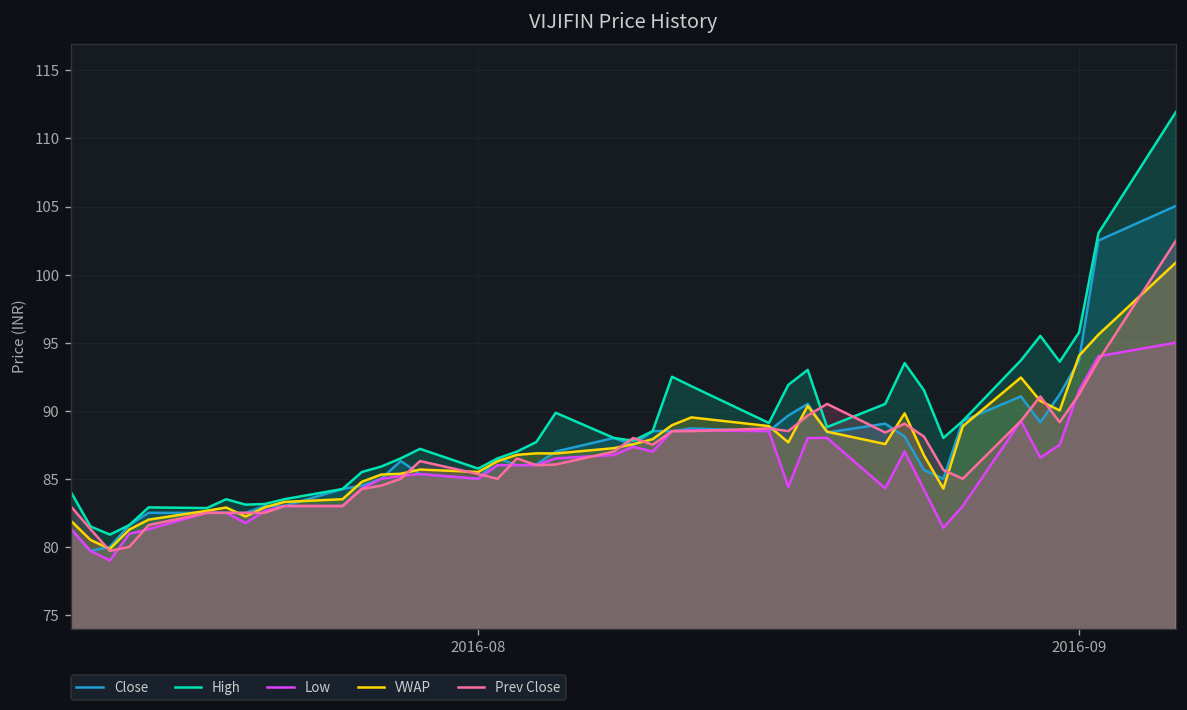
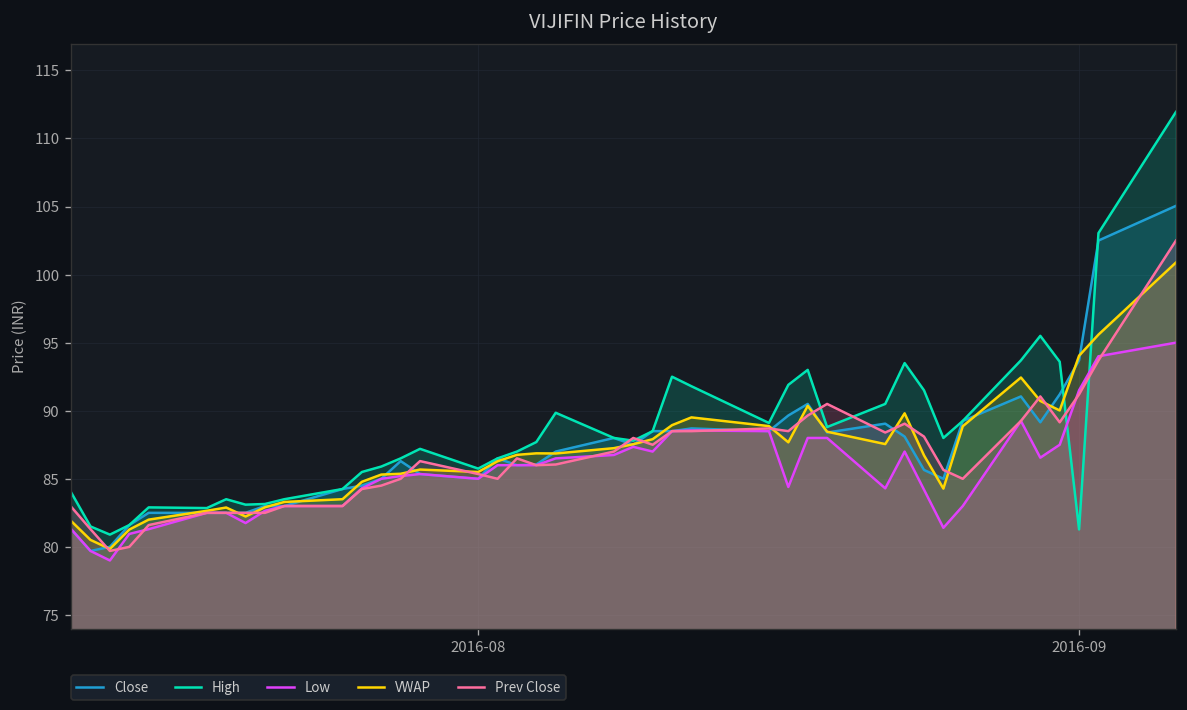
High, 2016-09: 95.8 -> 81.3
